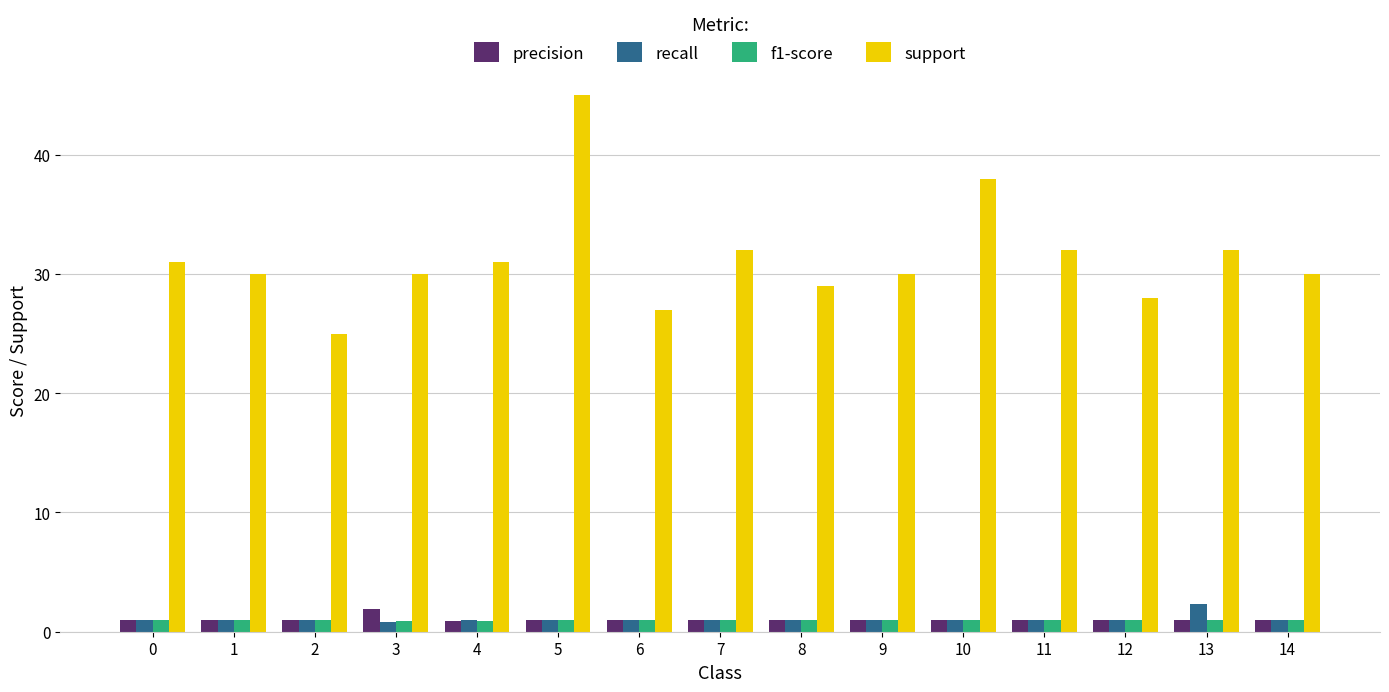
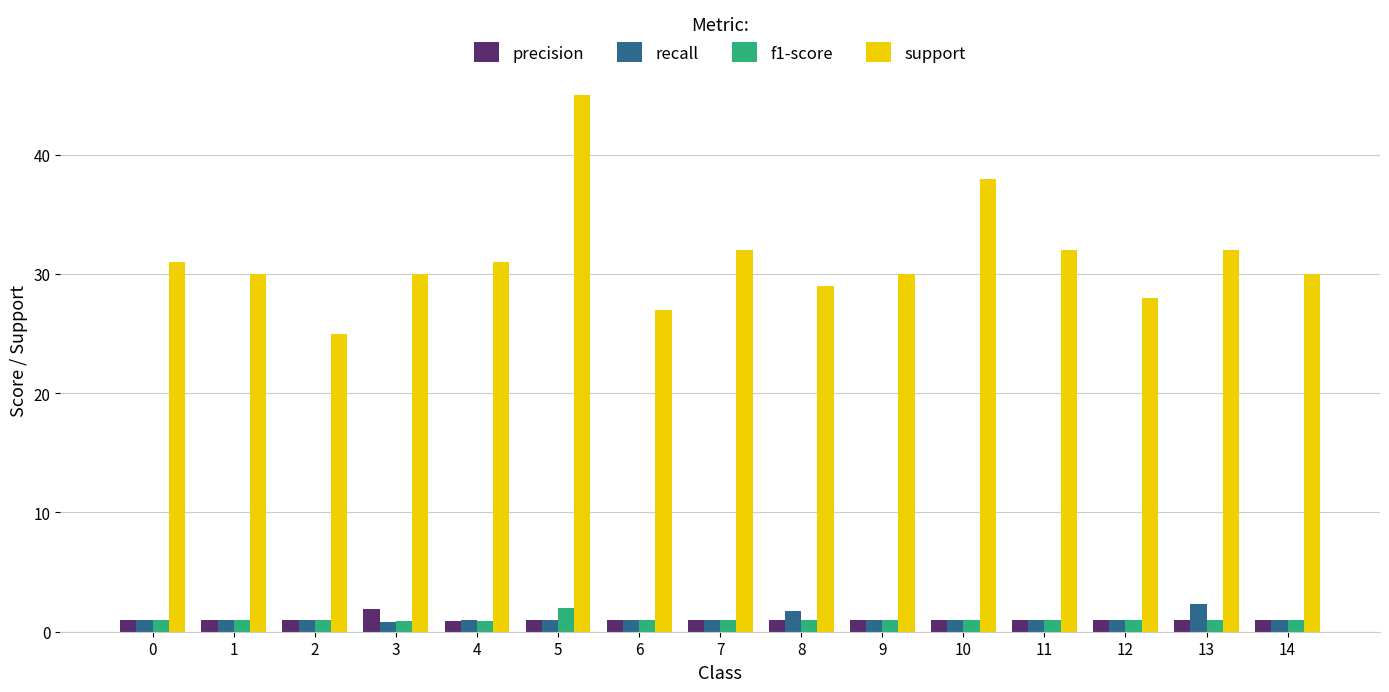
f1-score, 5: 1 -> 2
recall, 8: 1.0 -> 1.7
